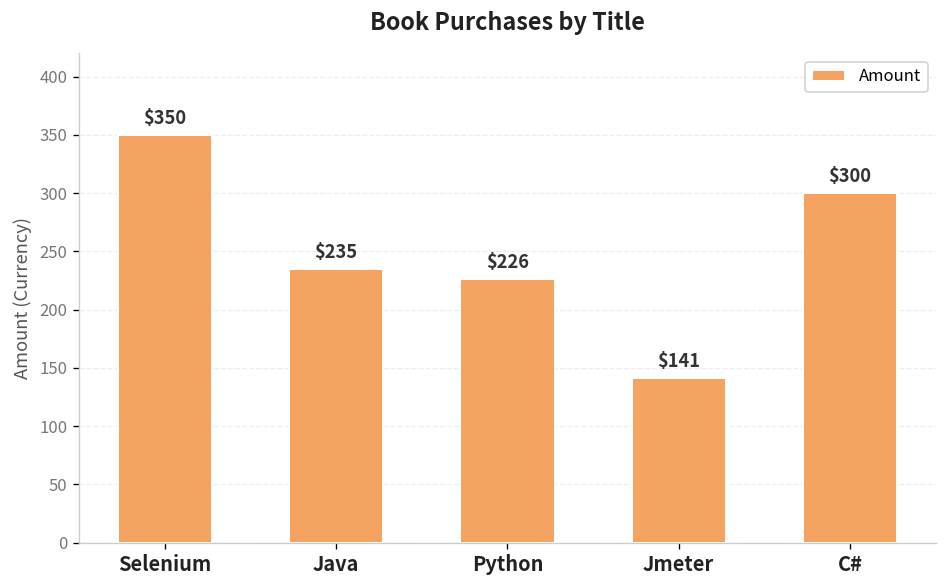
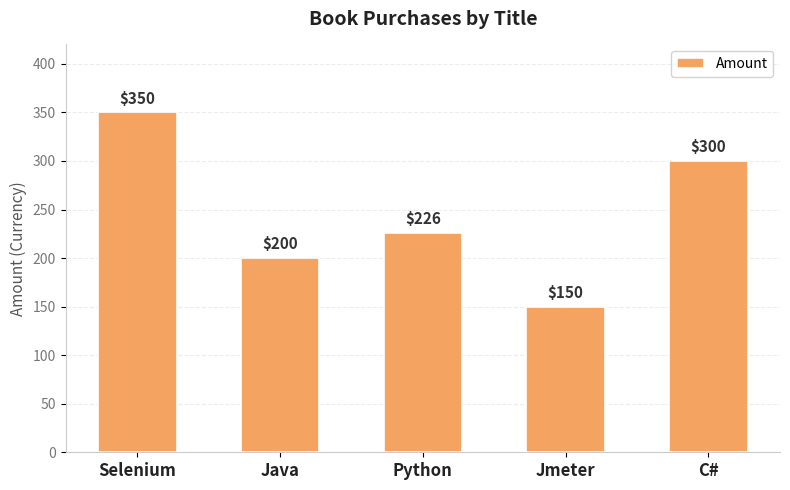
Java: $235 -> $200
Jmeter: $141 -> $150
